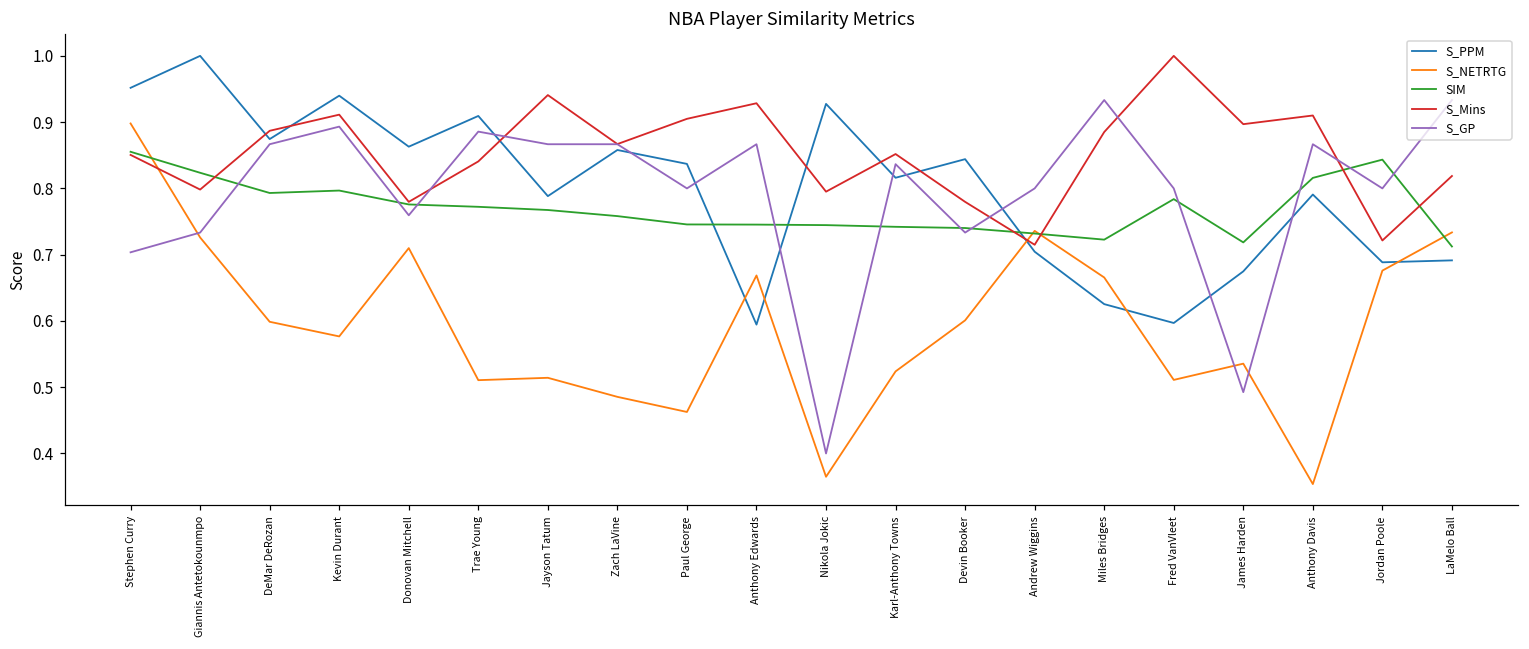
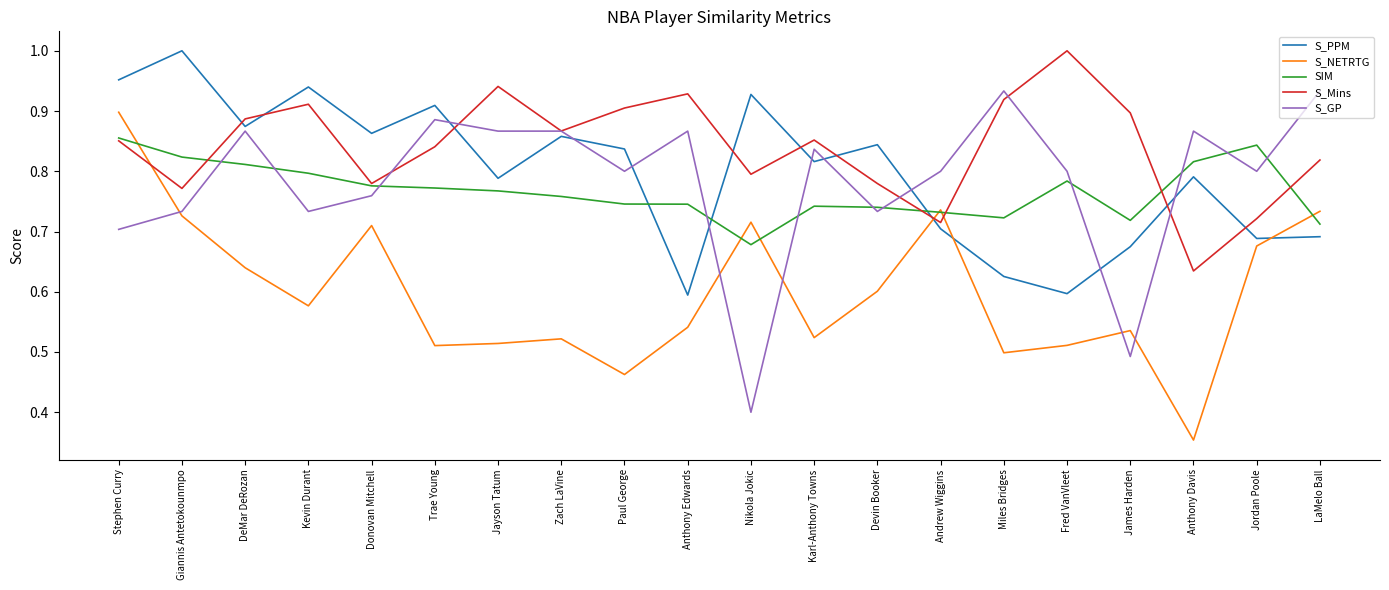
S_Mins, Giannis Antetokounmpo: 0.80 -> 0.77
S_NETRTG, DeMar DeRozan: 0.60 -> 0.64
SIM, DeMar DeRozan: 0.79 -> 0.81
S_GP, Kevin Durant: 0.89 -> 0.73
S_NETRTG, Zach LaVine: 0.49 -> 0.52
S_NETRTG, Anthony Edwards: 0.67 -> 0.54
S_NETRTG, Nikola Jokic: 0.36 -> 0.72
SIM, Nikola Jokic: 0.74 -> 0.68
S_NETRTG, Miles Bridges: 0.67 -> 0.50
S_Mins, Miles Bridges: 0.89 -> 0.92
S_Mins, Anthony Davis: 0.91 -> 0.63
